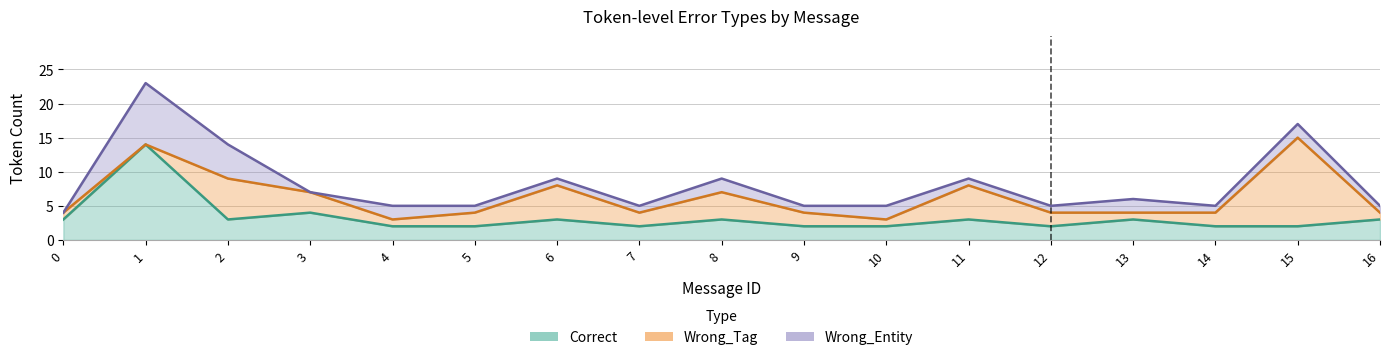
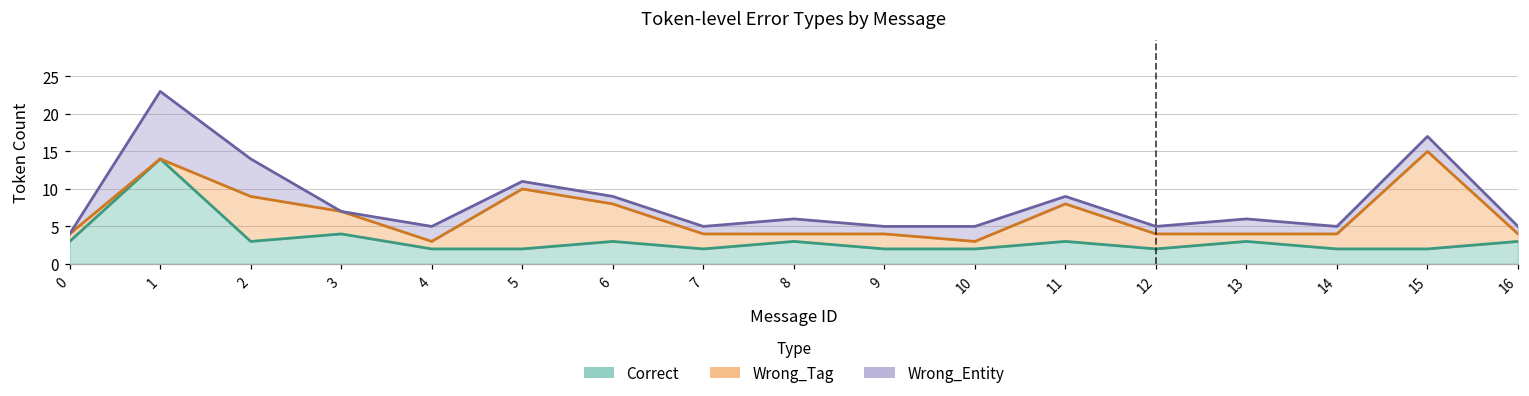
Wrong_Tag, 5: 2 -> 8
Wrong_Tag, 8: 4 -> 1
